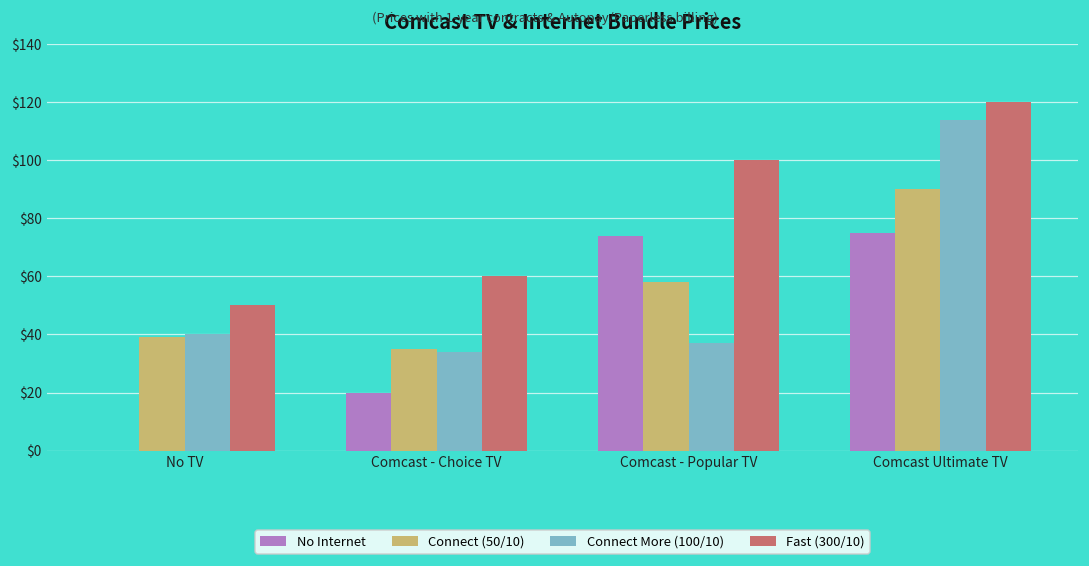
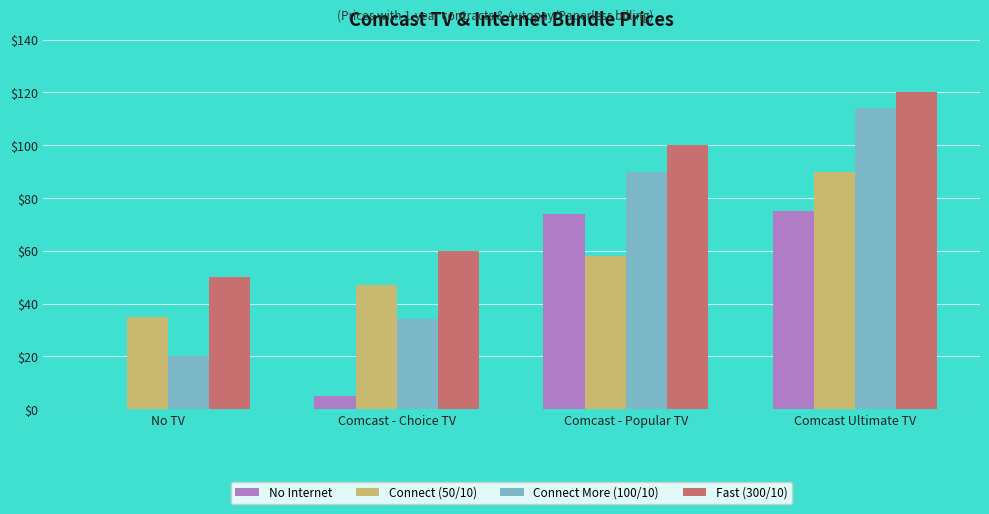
Connect (50/10), No TV: $39 -> $35
Connect More (100/10), No TV: $40 -> $20
No Internet, Comcast - Choice TV: $20 -> $5
Connect (50/10), Comcast - Choice TV: $35 -> $47
Connect More (100/10), Comcast - Popular TV: $37 -> $90
